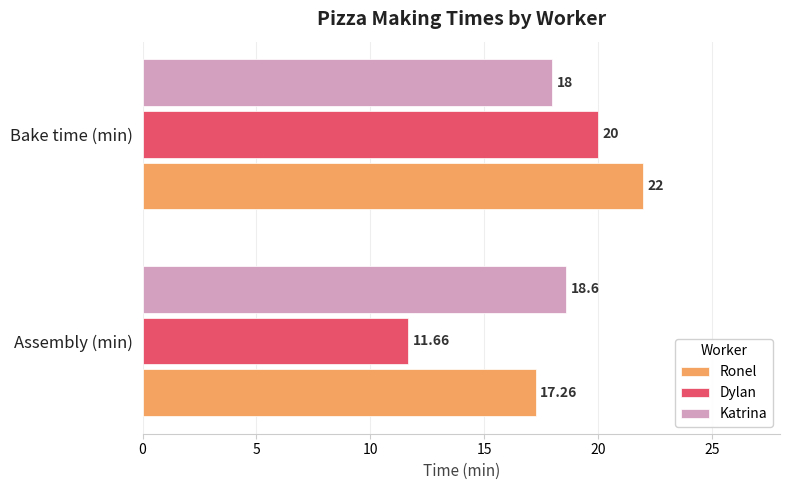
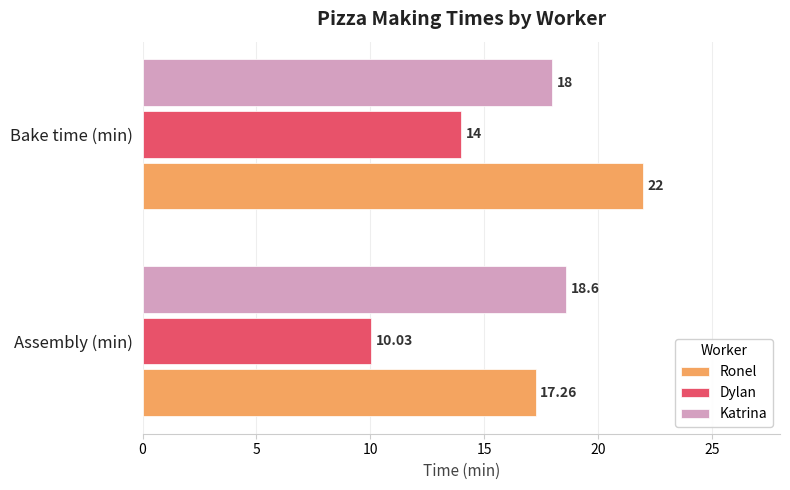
Dylan, Bake time (min): 20 -> 14
Dylan, Assembly (min): 11.66 -> 10.03
